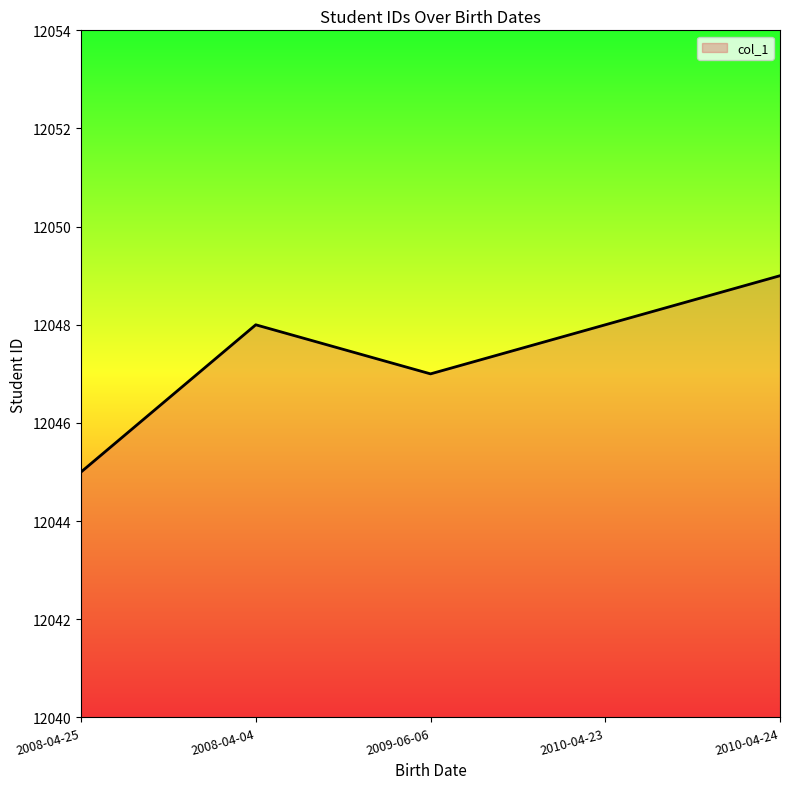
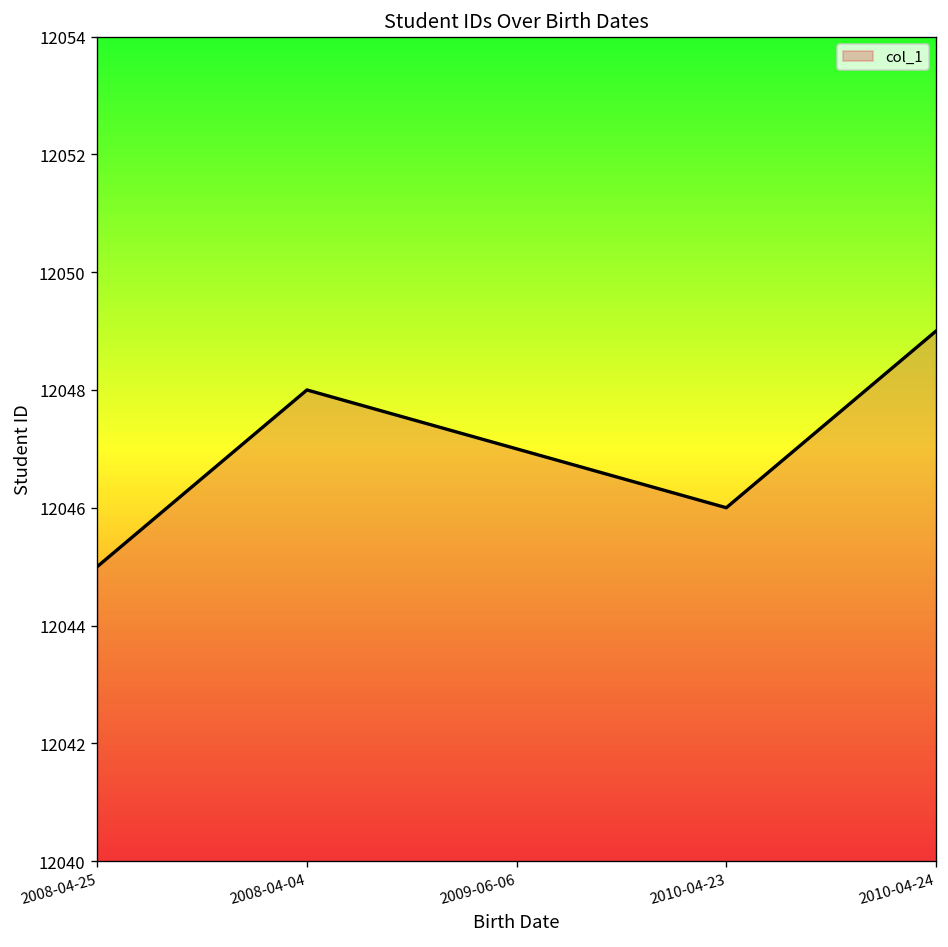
2010-04-23: 12048 -> 12046
